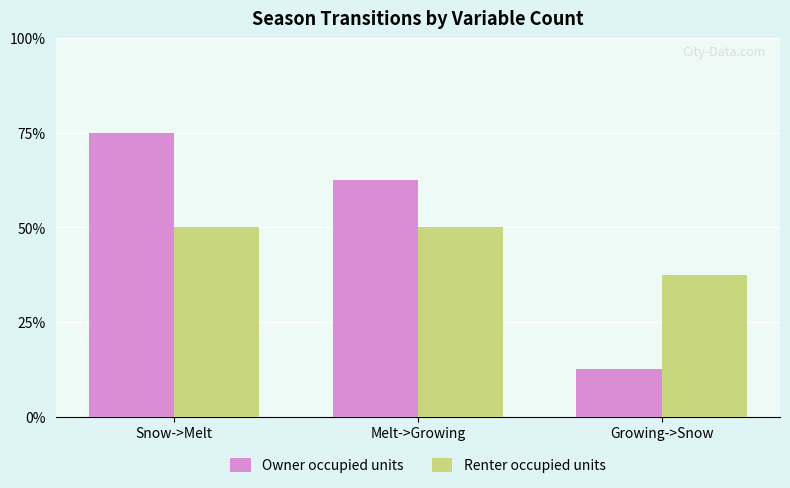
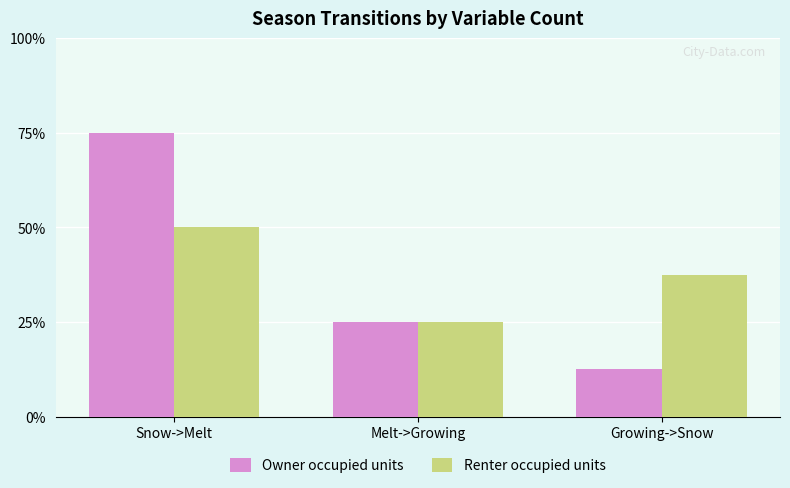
Owner occupied units, Melt->Growing: 63% -> 25%
Renter occupied units, Melt->Growing: 50% -> 25%
